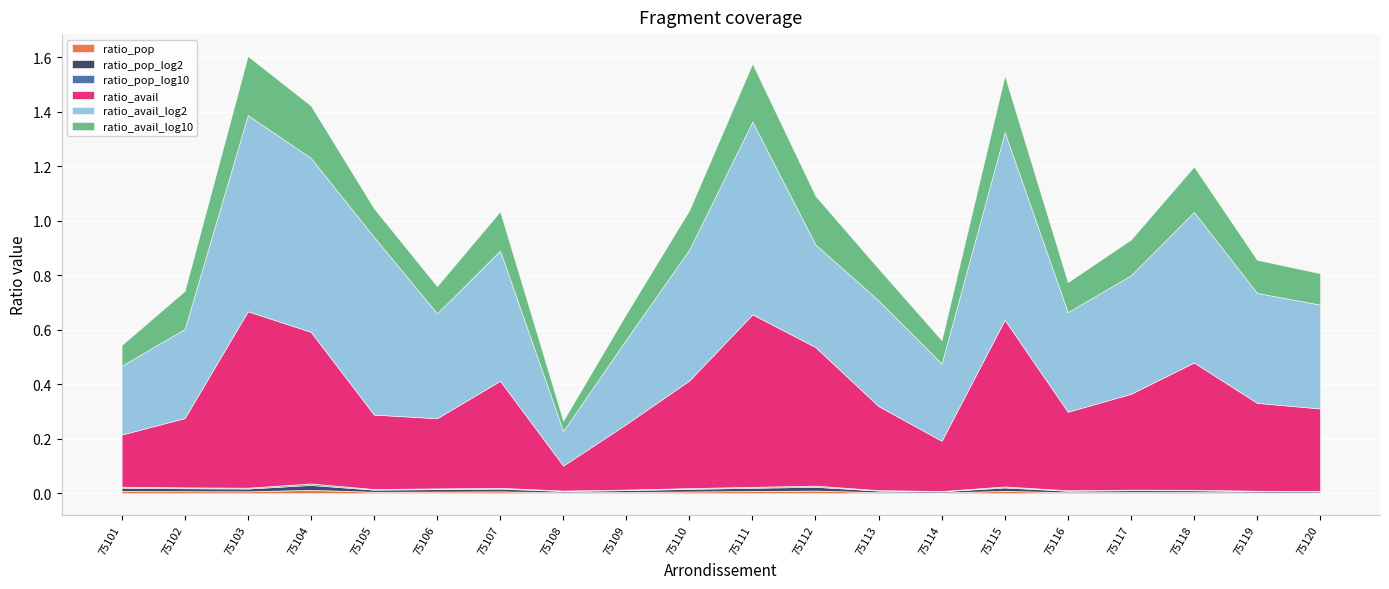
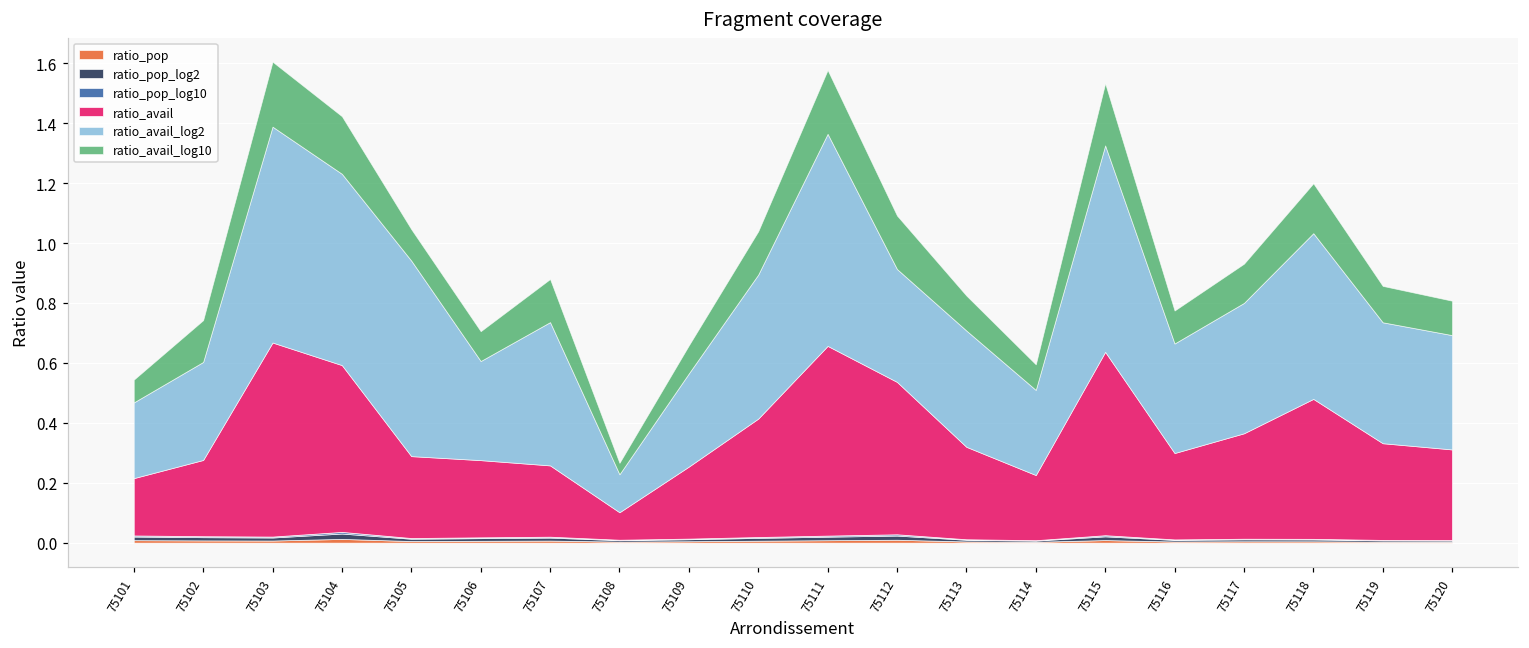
ratio_avail_log2, 75106: 0.39 -> 0.33
ratio_avail, 75107: 0.39 -> 0.24
ratio_avail, 75114: 0.18 -> 0.22
